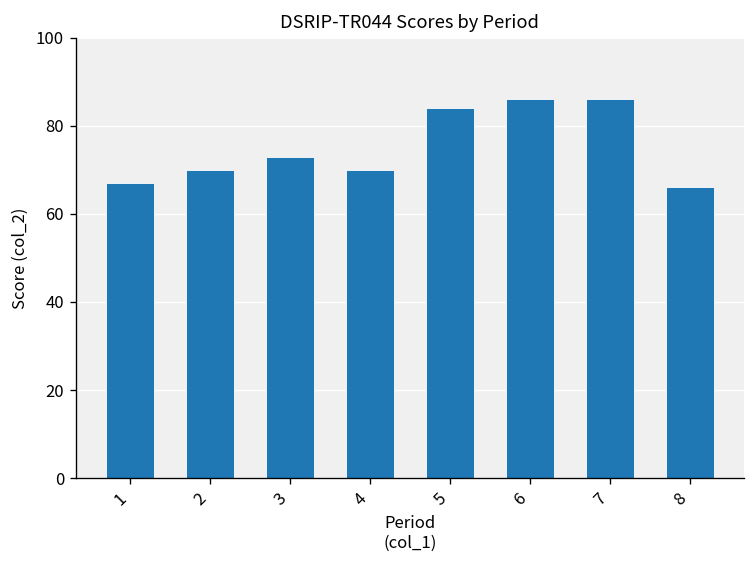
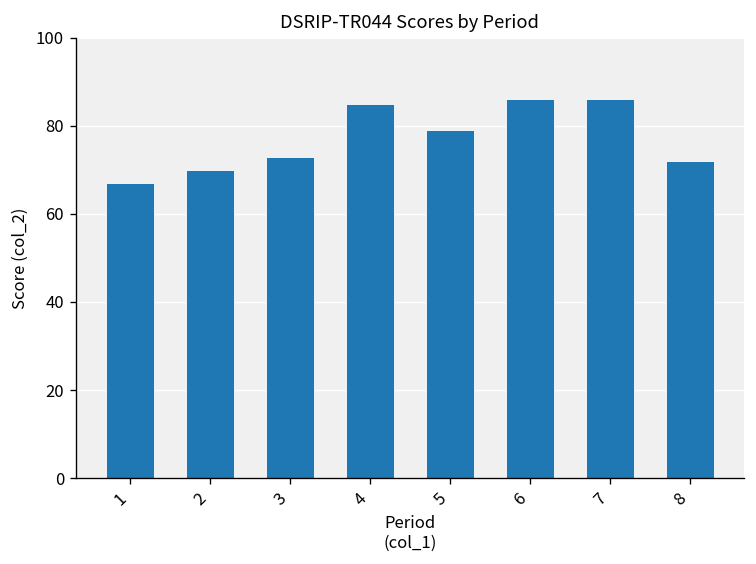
4: 70 -> 85
5: 84 -> 79
8: 66 -> 72
